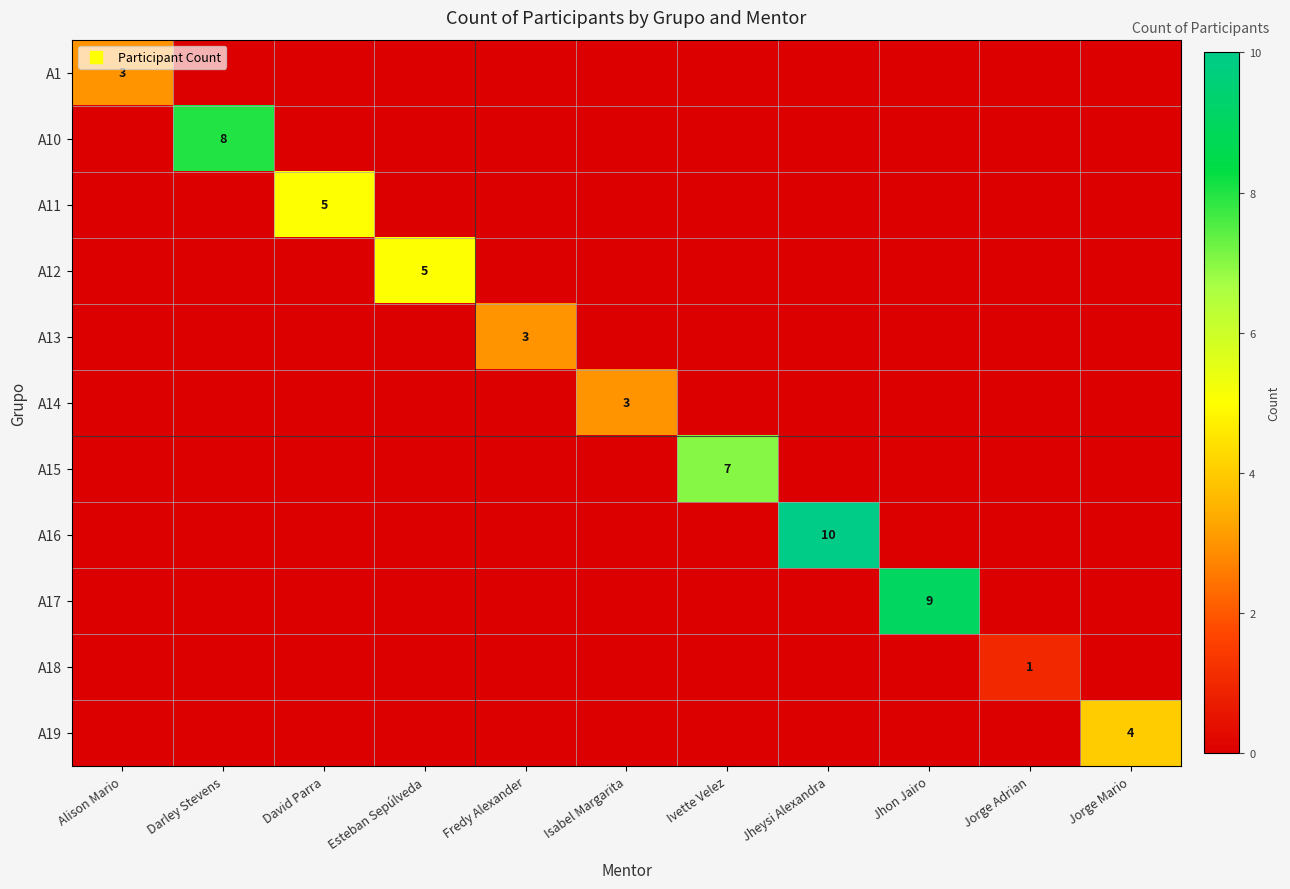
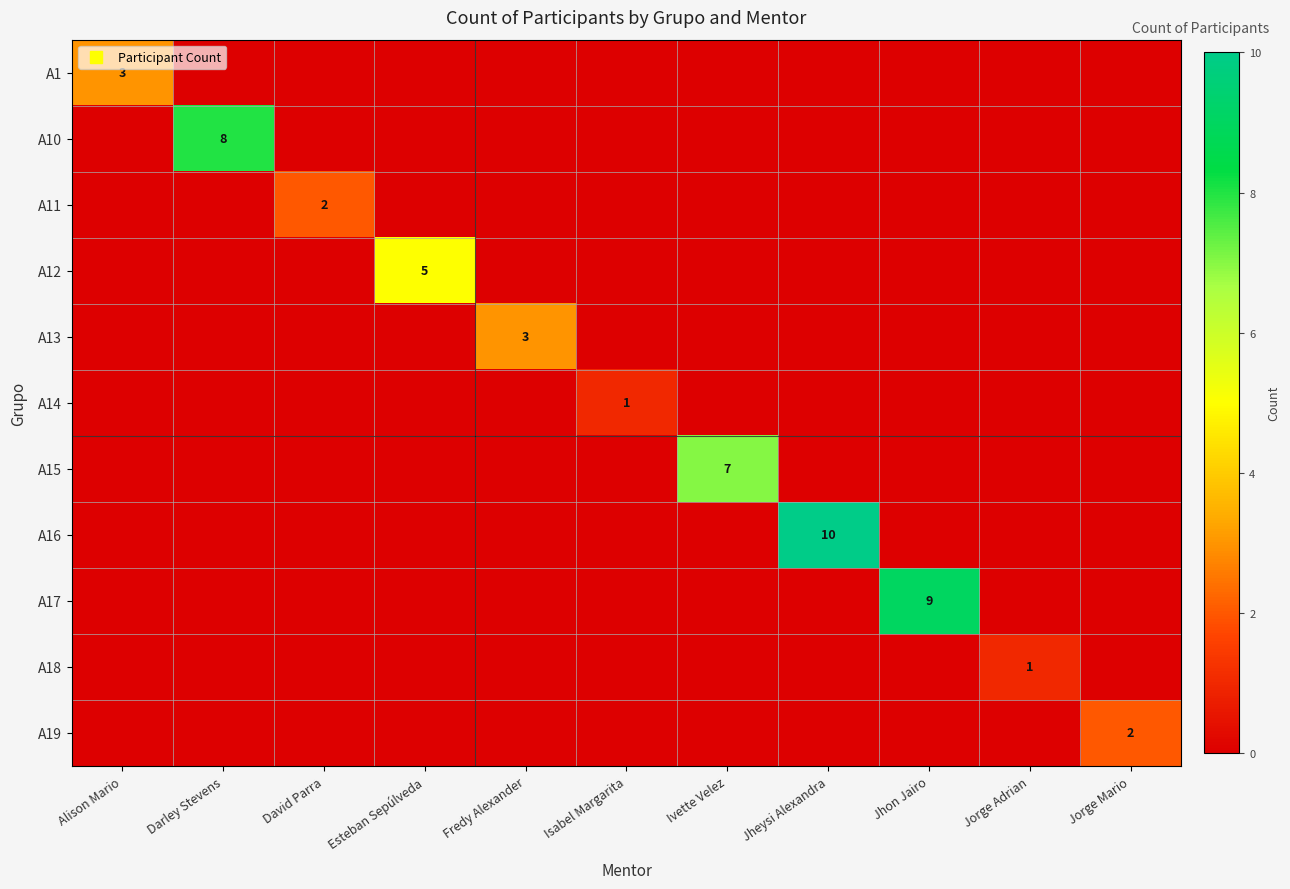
A11, David Parra: 5 -> 2
A14, Isabel Margarita: 3 -> 1
A19, Jorge Mario: 4 -> 2
